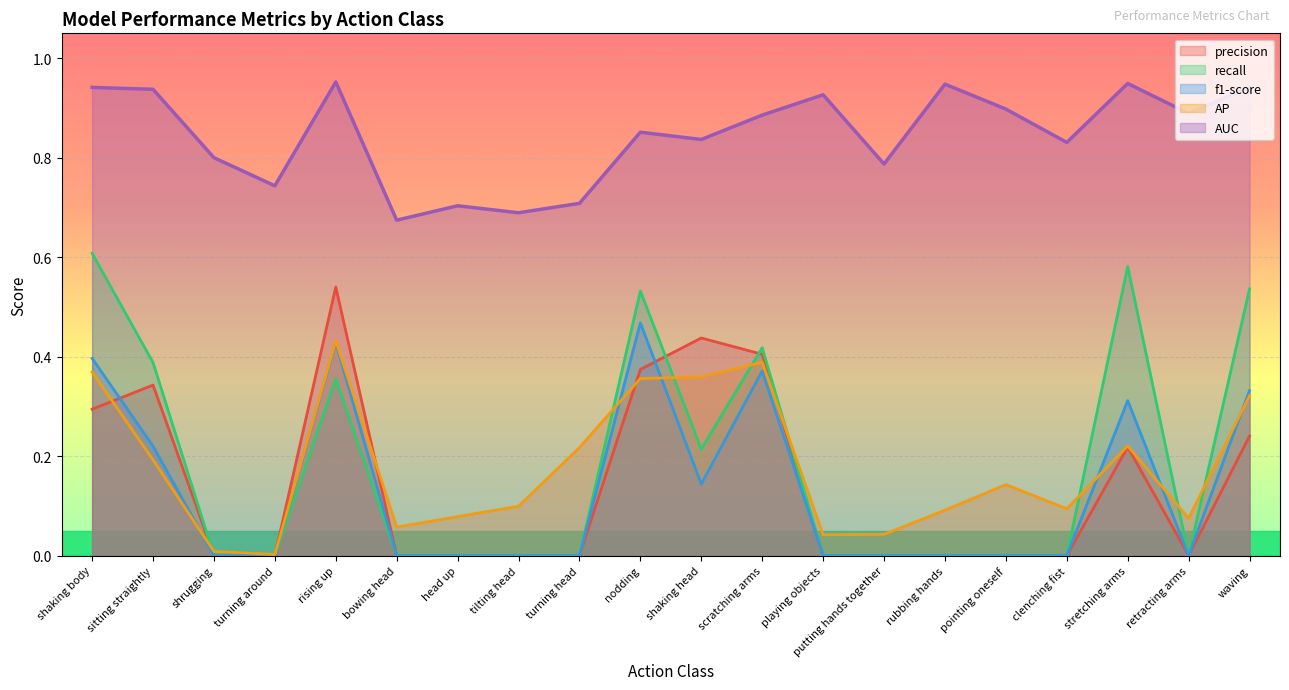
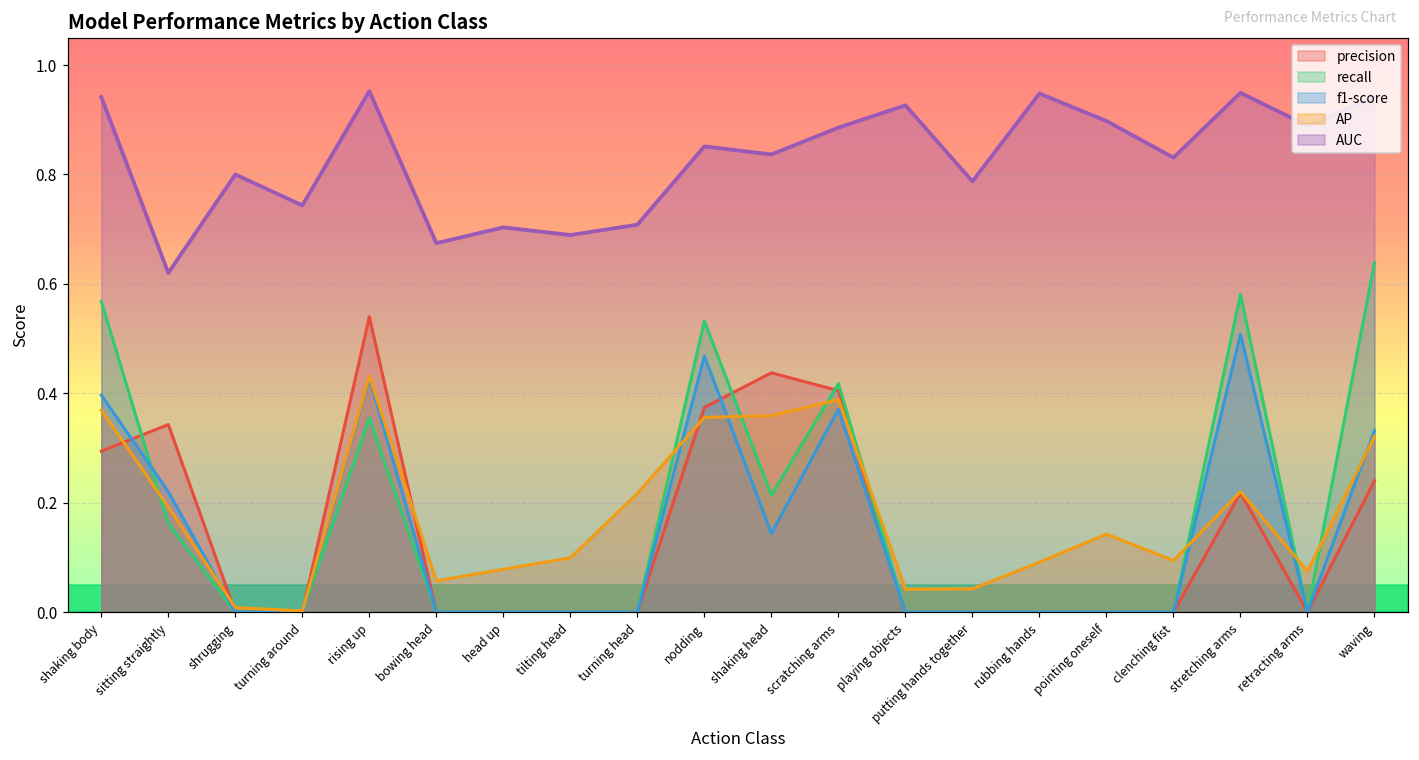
recall, shaking body: 0.61 -> 0.57
recall, sitting straightly: 0.39 -> 0.16
AUC, sitting straightly: 0.94 -> 0.62
f1-score, stretching arms: 0.31 -> 0.51
recall, waving: 0.54 -> 0.64
